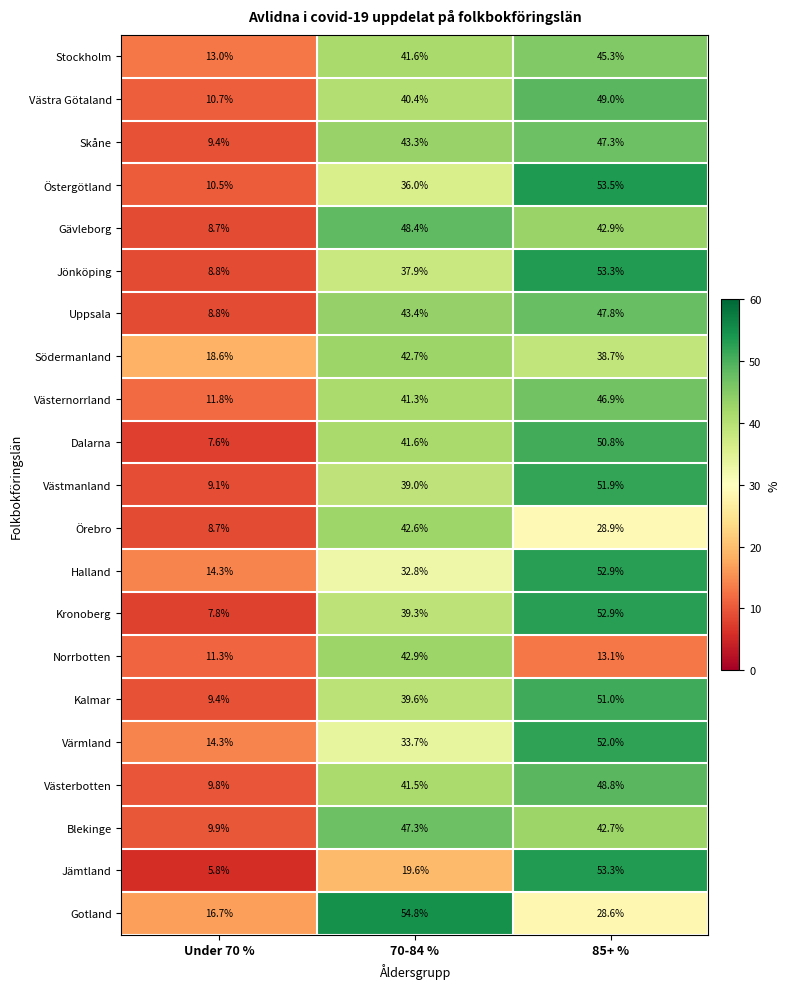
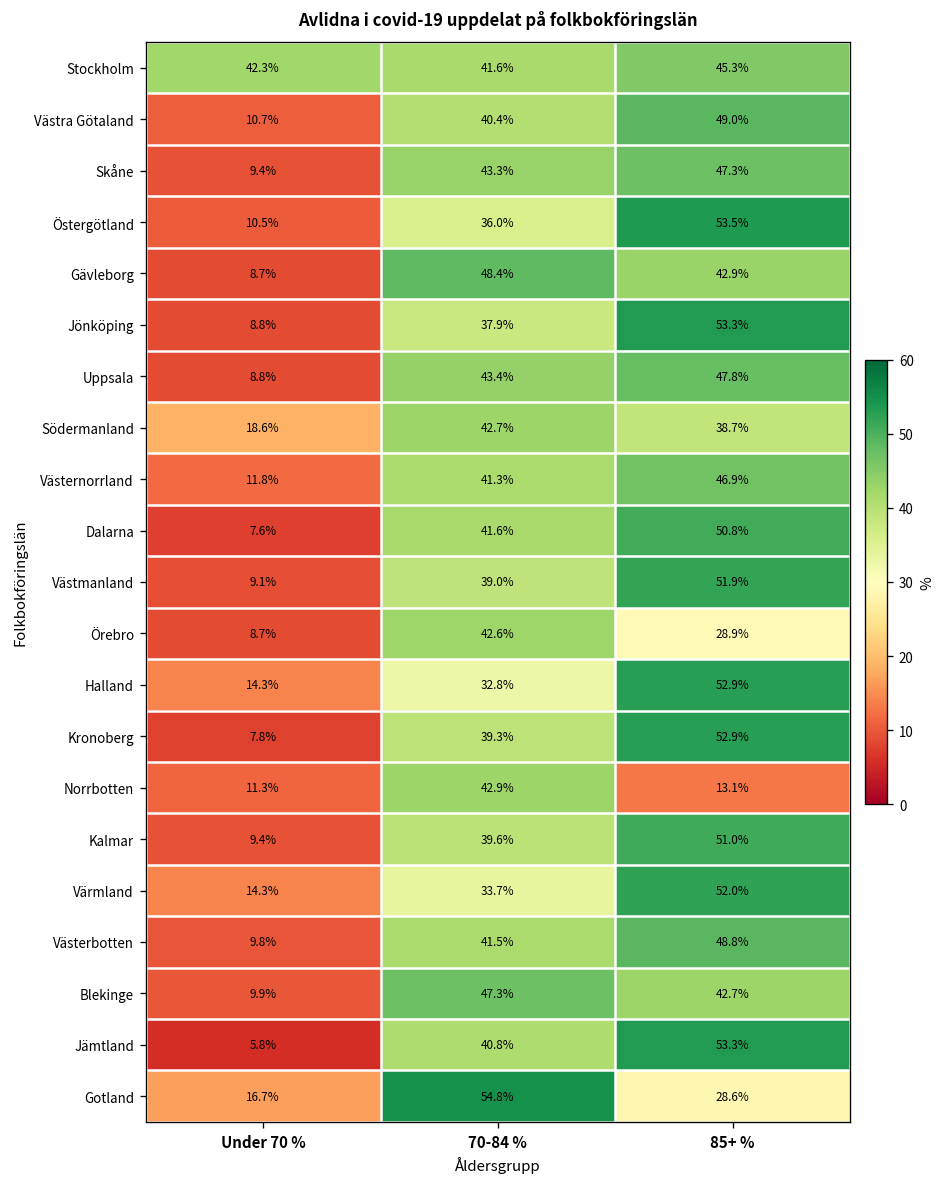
Stockholm, Under 70 %: 13.0% -> 42.3%
Jämtland, 70-84 %: 19.6% -> 40.8%
